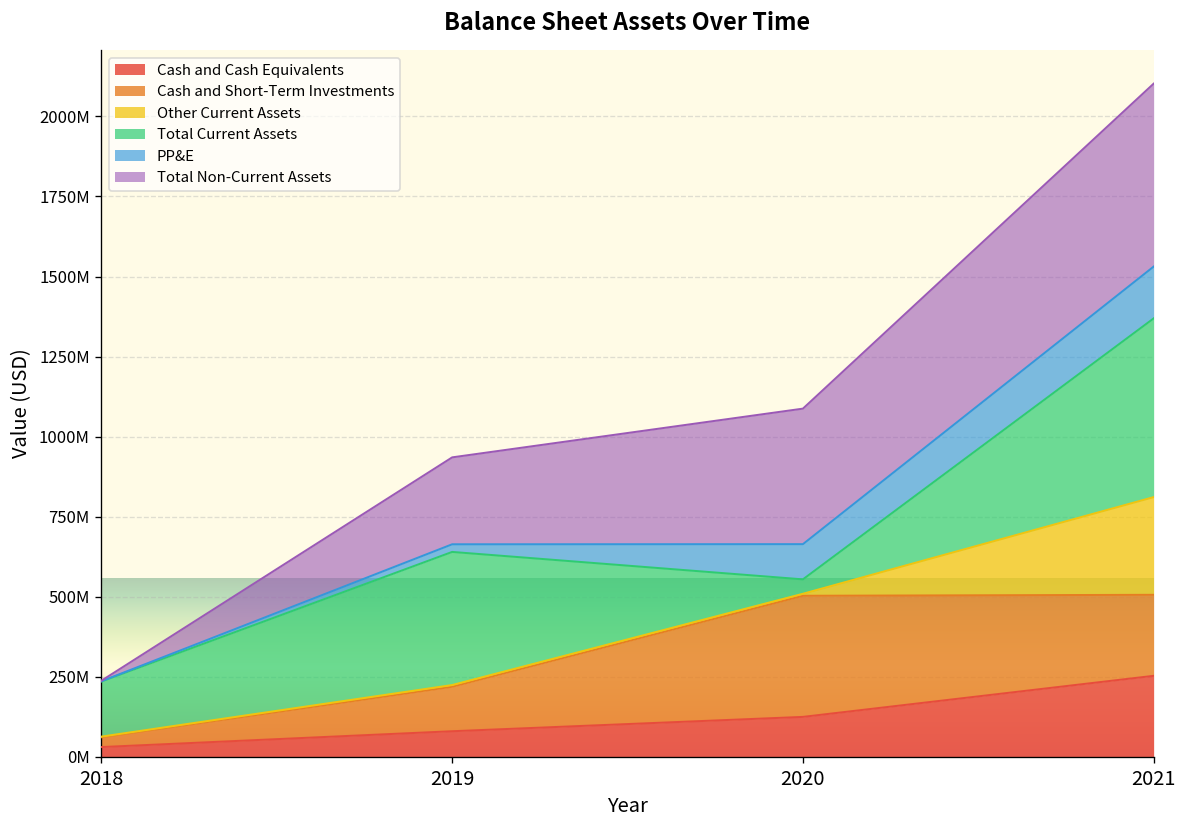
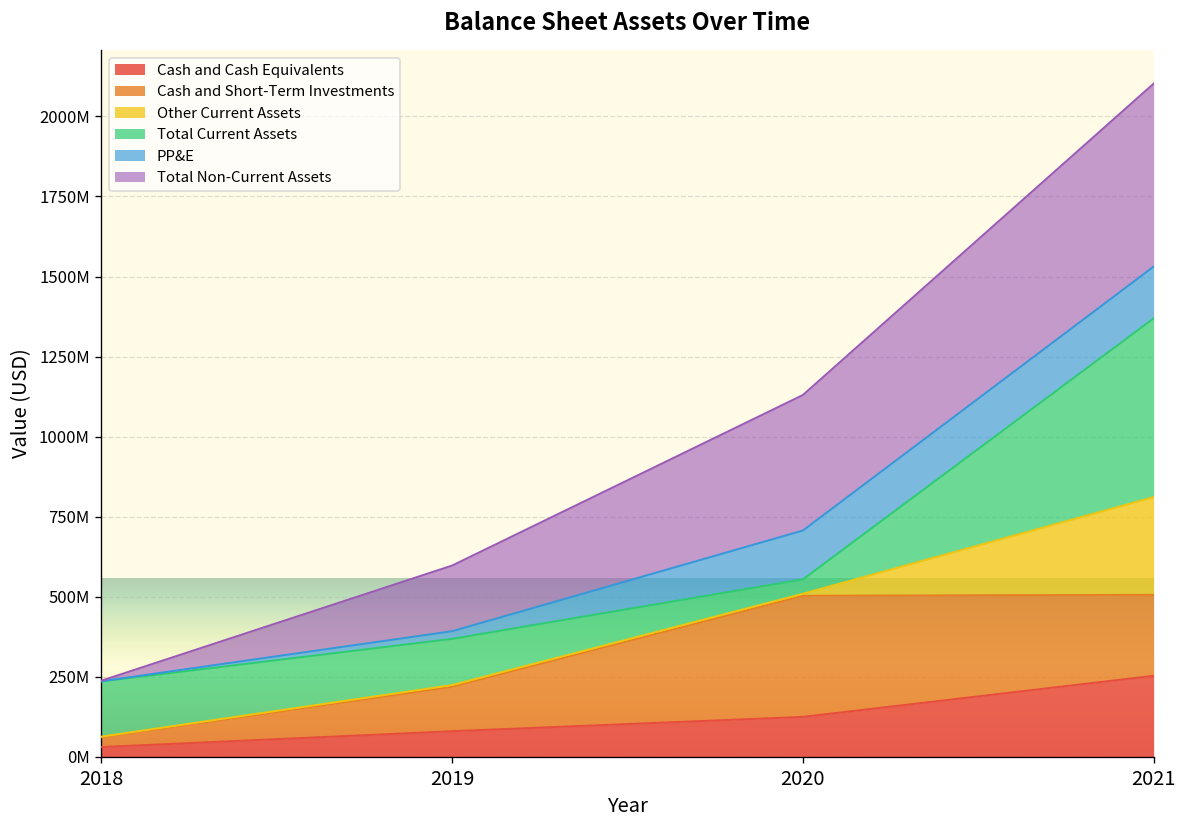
Total Current Assets, 2019: 420000000 -> 140000000
Total Non-Current Assets, 2019: 270000000 -> 210000000
PP&E, 2020: 110000000 -> 150000000
